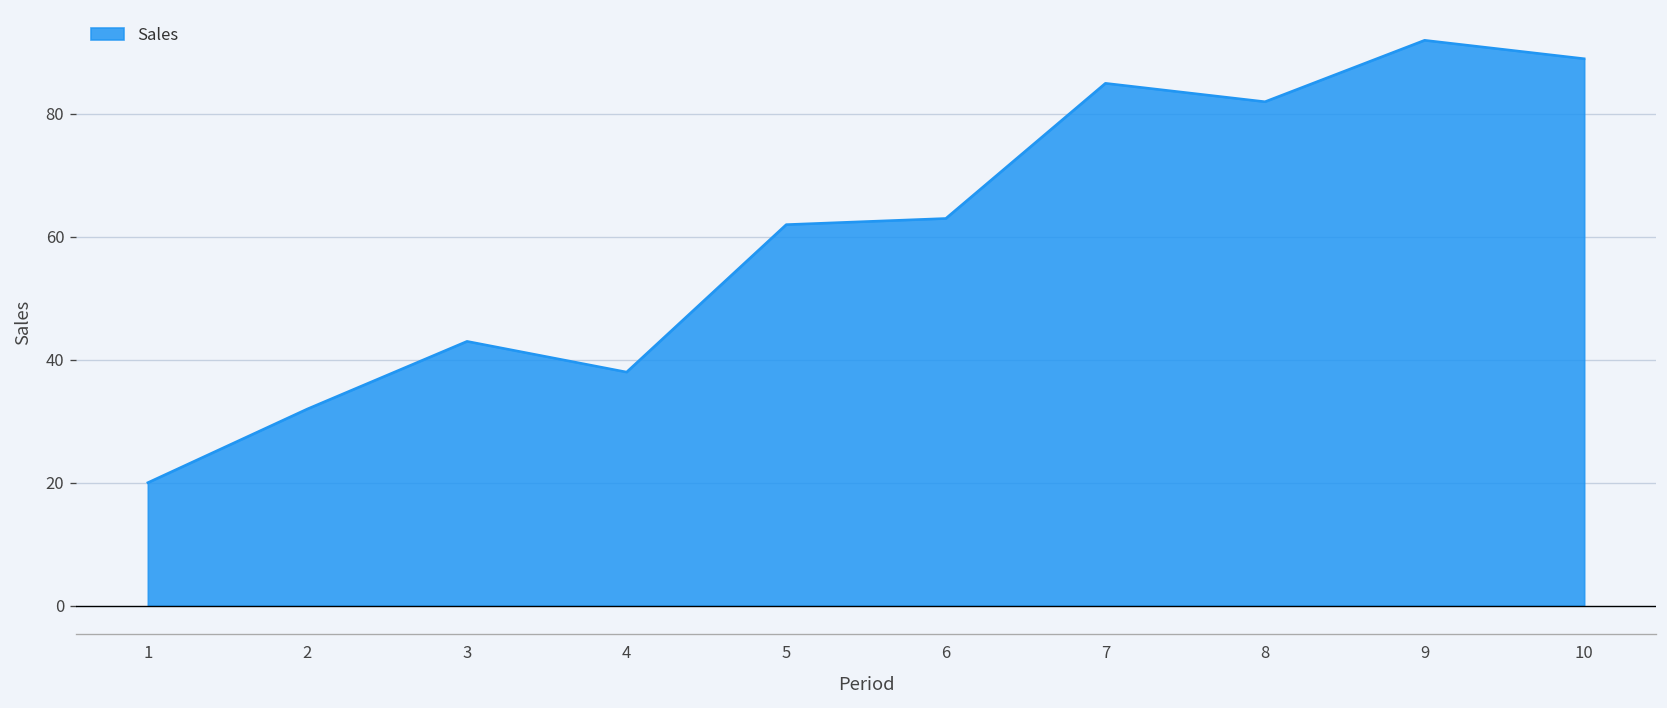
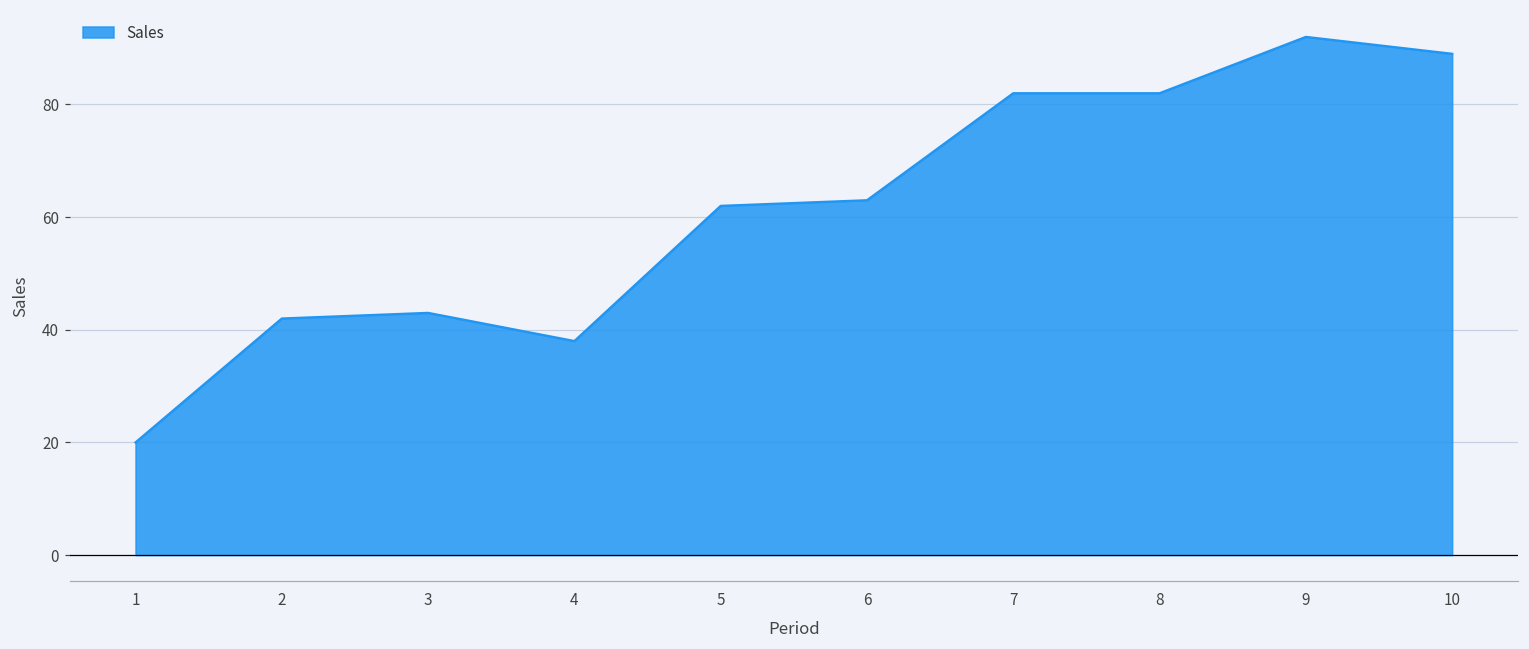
2: 32 -> 42
7: 85 -> 82
